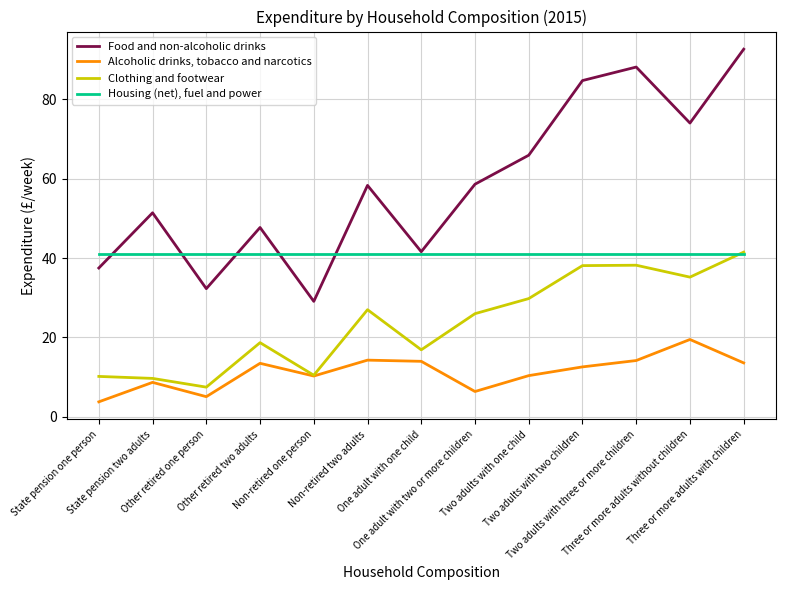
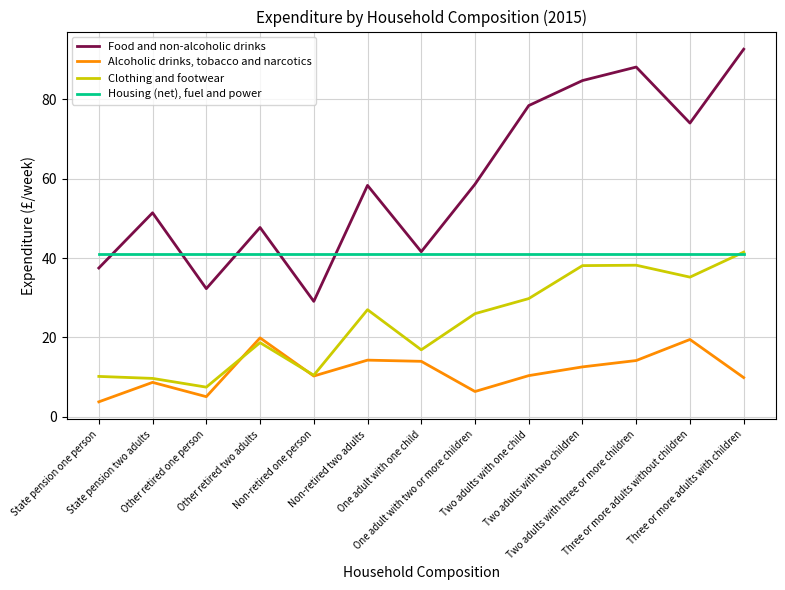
Alcoholic drinks, tobacco and narcotics, Other retired two adults: 14 -> 20
Food and non-alcoholic drinks, Two adults with one child: 66 -> 78
Alcoholic drinks, tobacco and narcotics, Three or more adults with children: 14 -> 10
